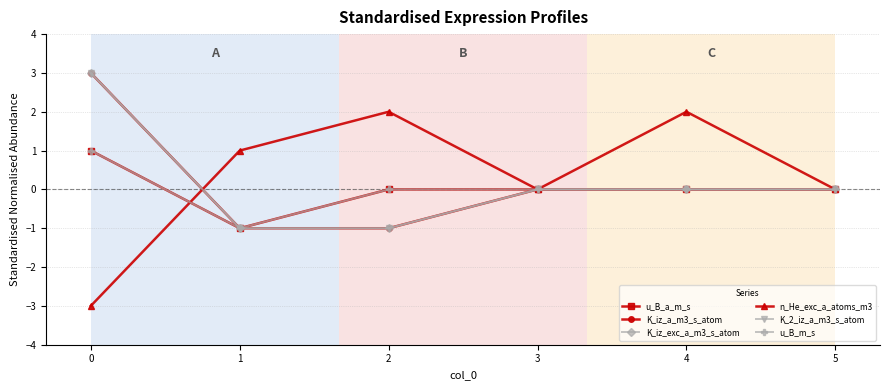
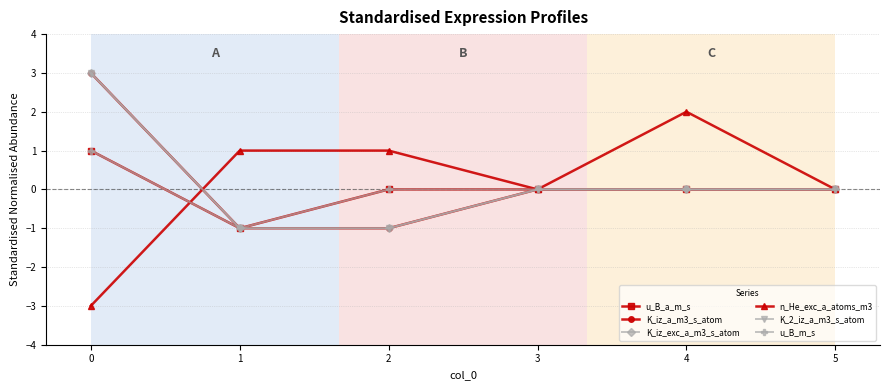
n_He_exc_a_atoms_m3, 2: 2 -> 1
